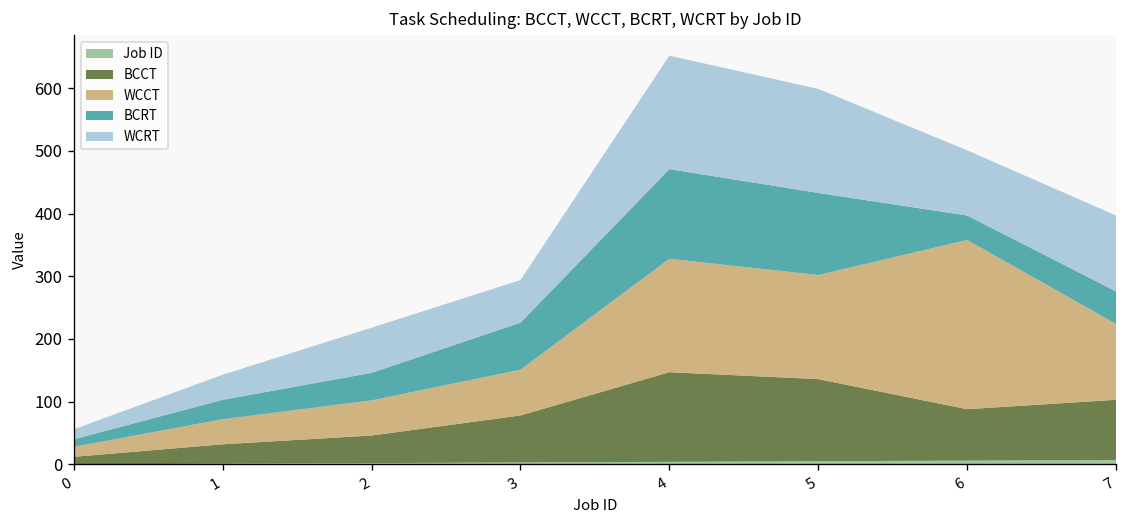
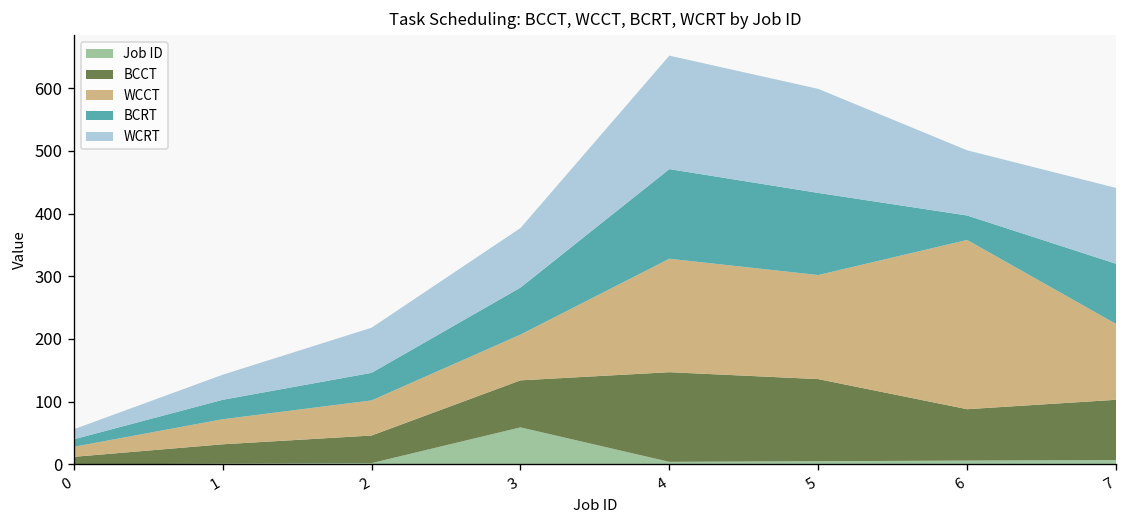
Job ID, 3: 0 -> 60
WCRT, 3: 70 -> 100
BCRT, 7: 50 -> 100
